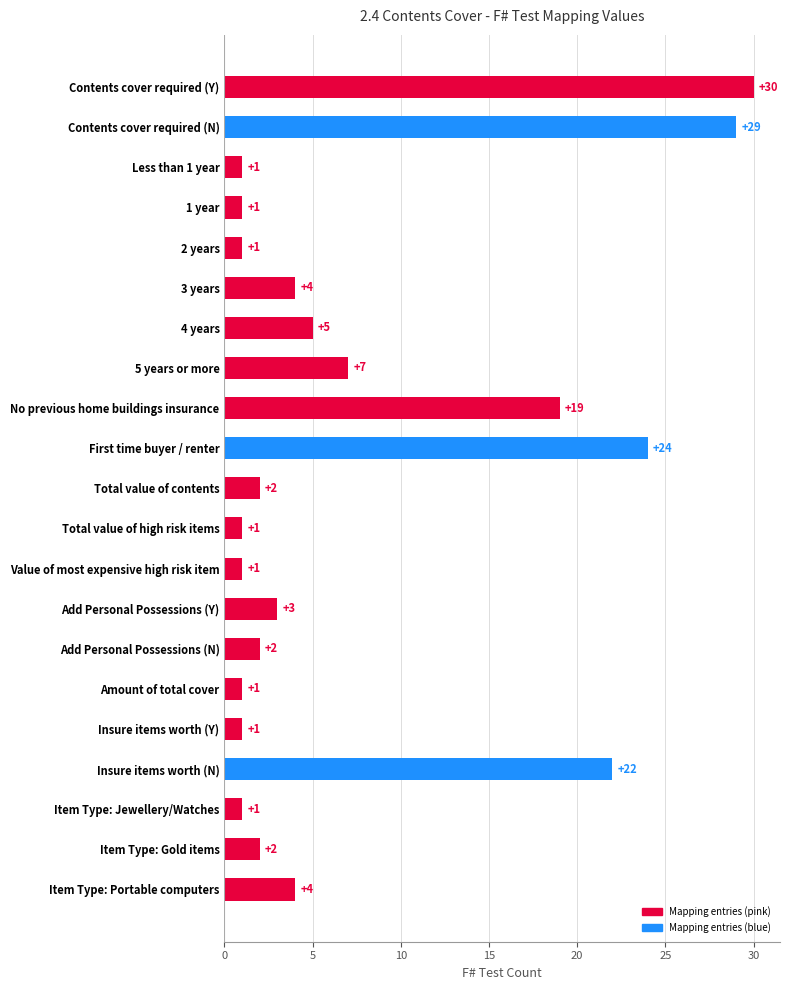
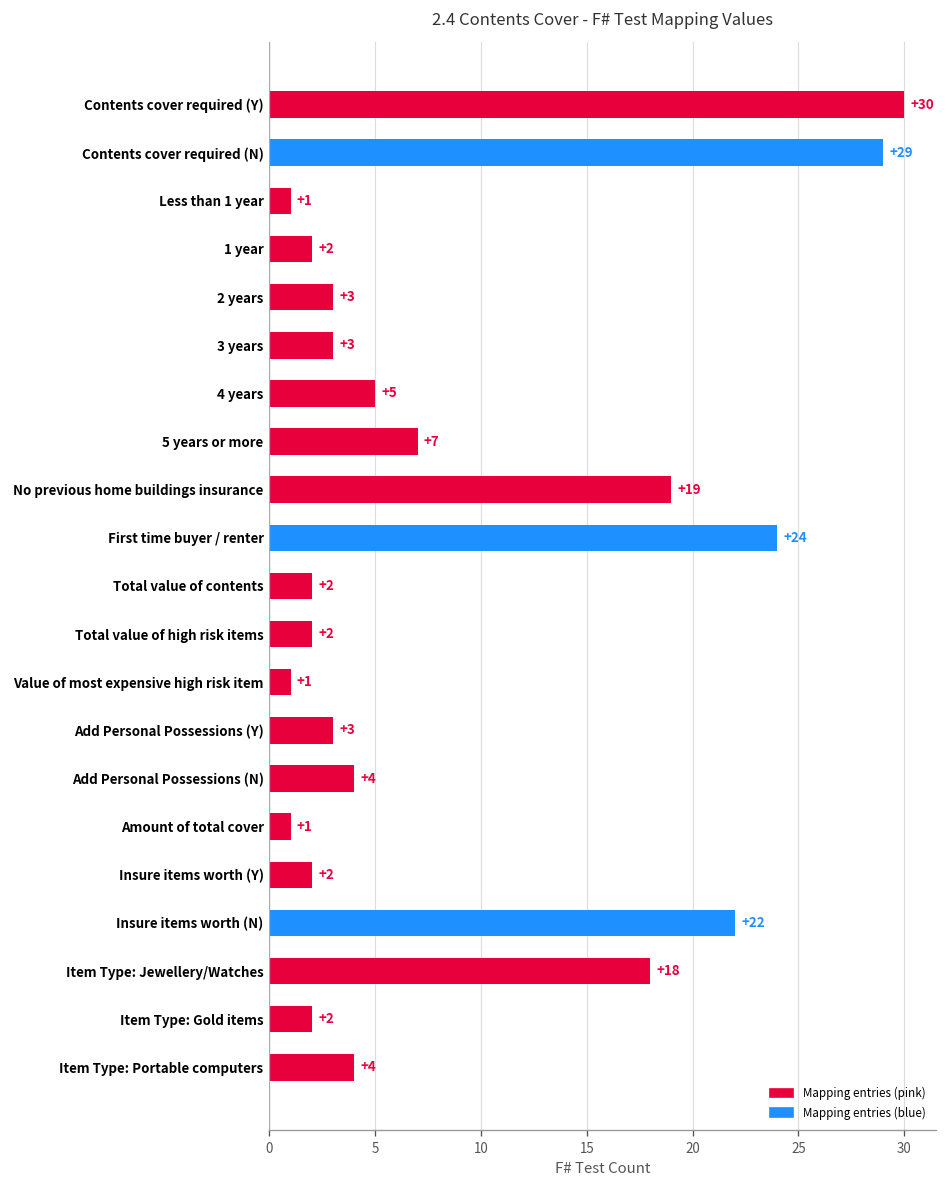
1 year: +1 -> +2
2 years: +1 -> +3
3 years: +4 -> +3
Total value of high risk items: +1 -> +2
Add Personal Possessions (N): +2 -> +4
Insure items worth (Y): +1 -> +2
Item Type: Jewellery/Watches: +1 -> +18
